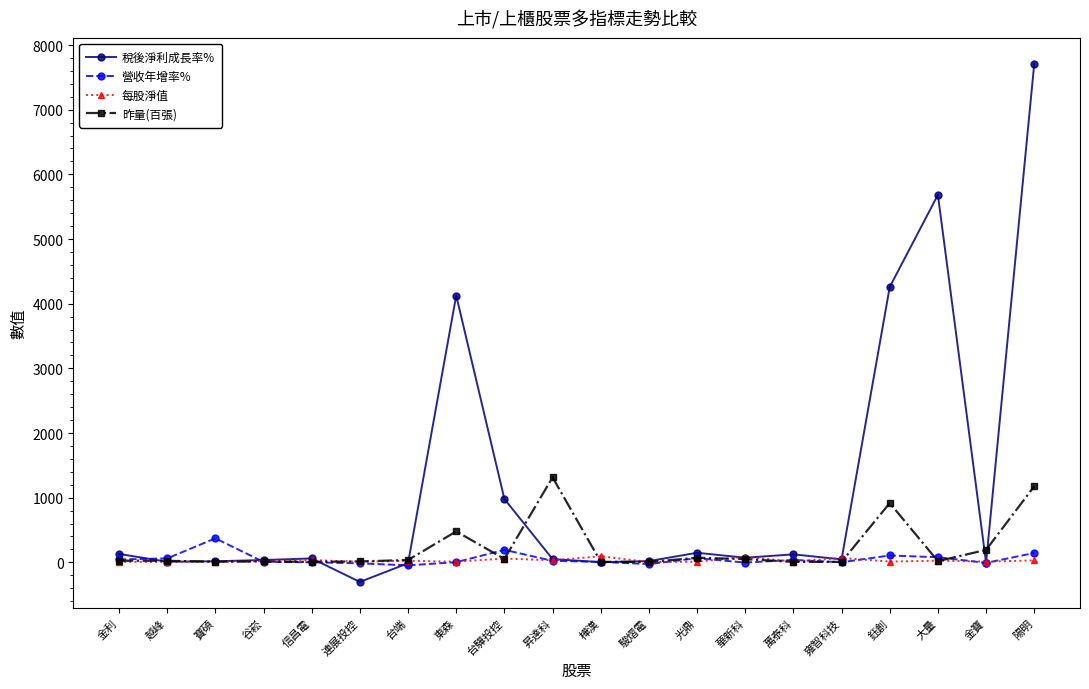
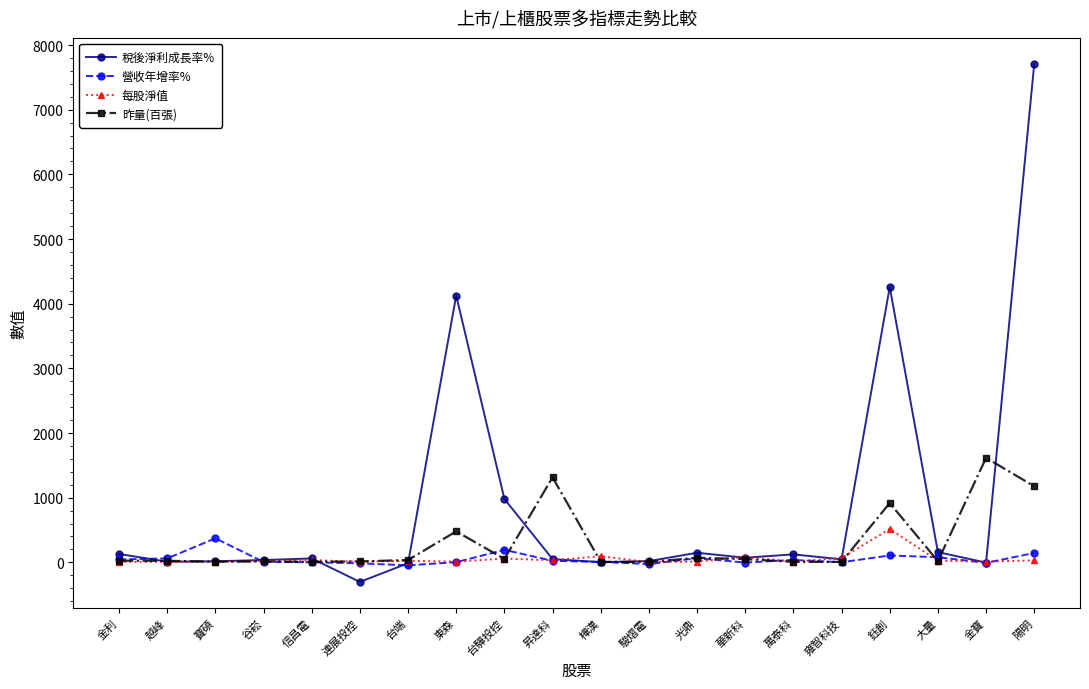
每股淨值, 鈺創: 0 -> 500
稅後淨利成長率%, 大量: 5700 -> 200
昨量(百張), 金寶: 200 -> 1600
